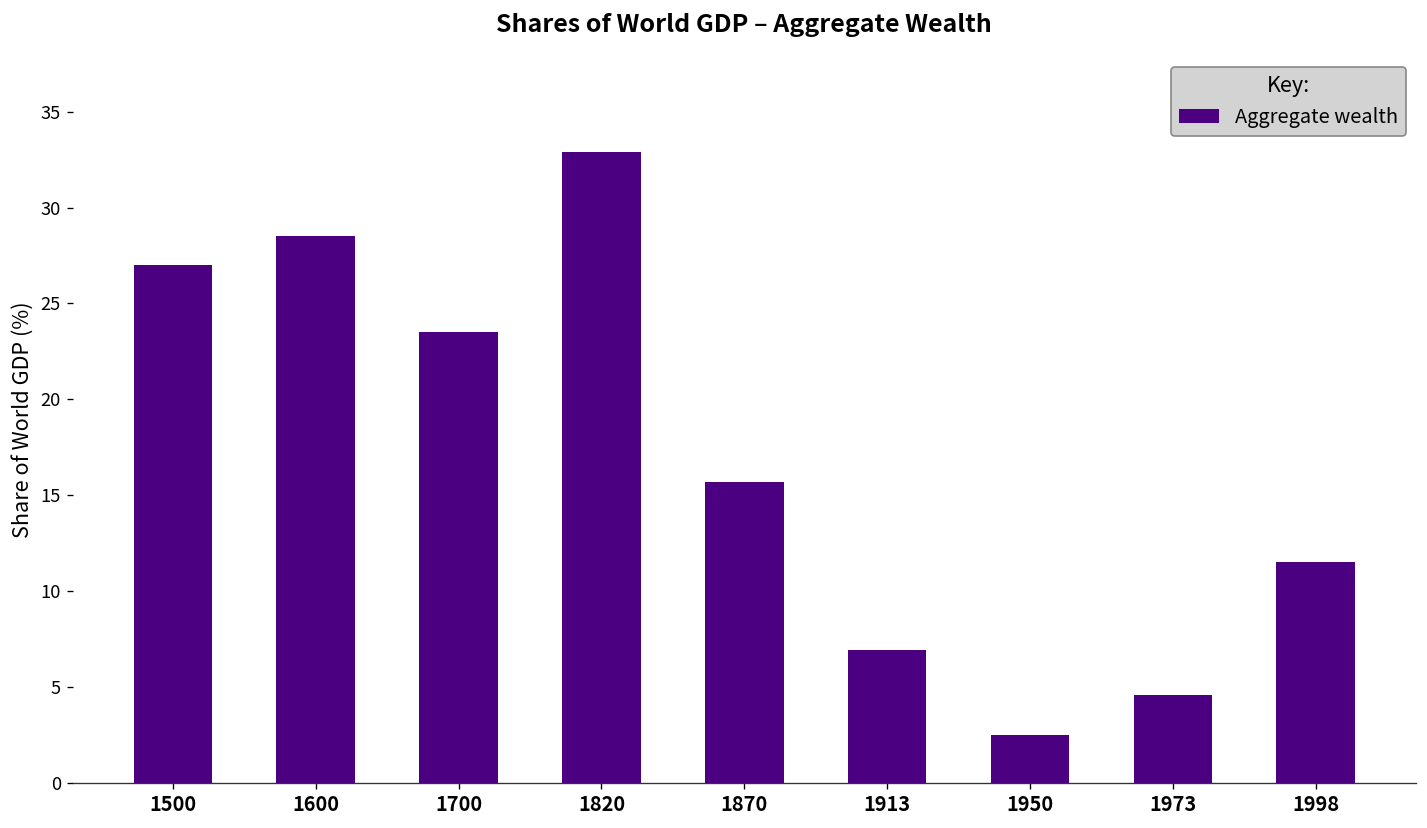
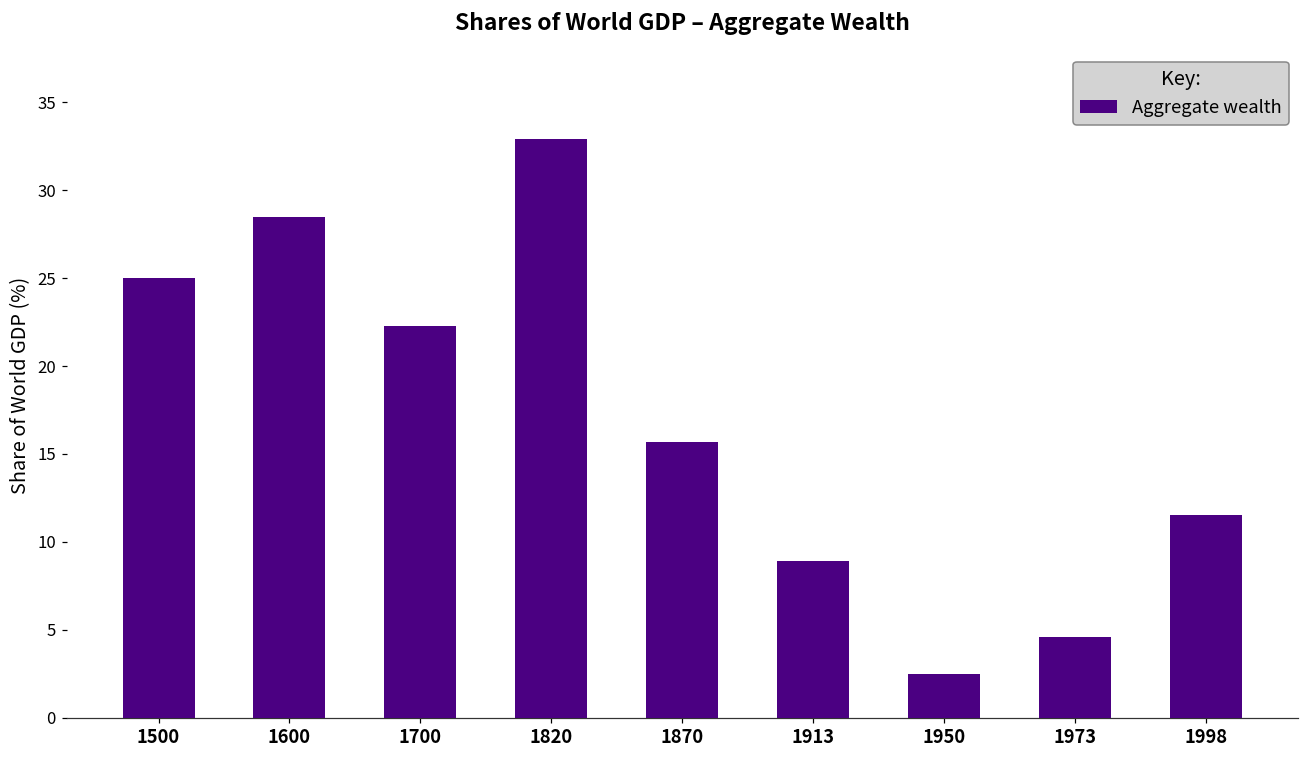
1500: 27 -> 25
1700: 23.5 -> 22.3
1913: 6.9 -> 8.9
